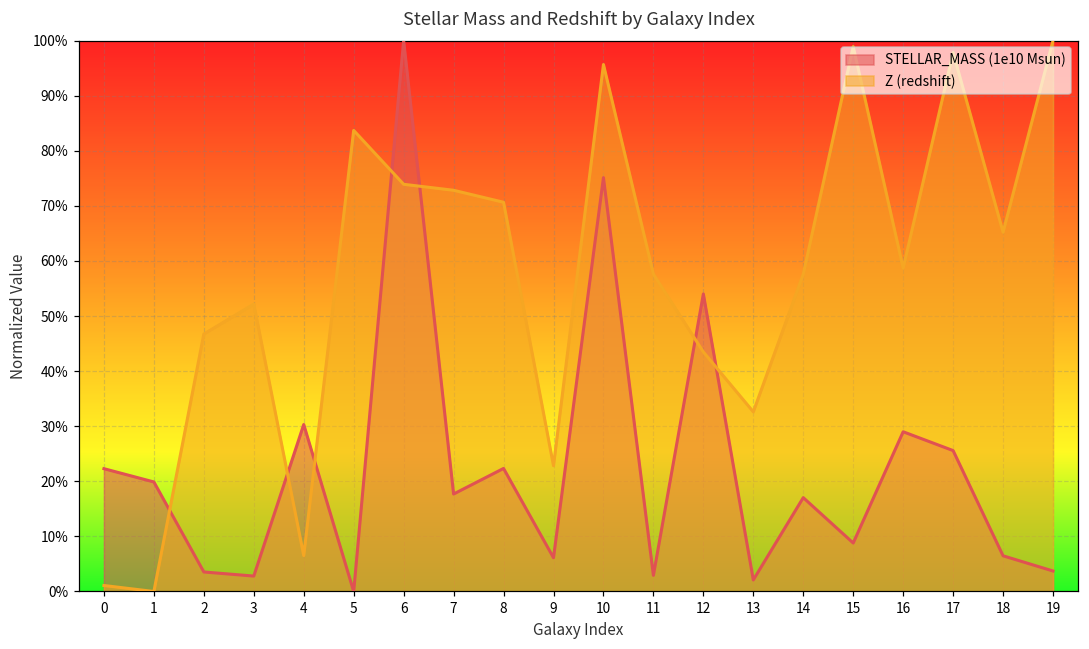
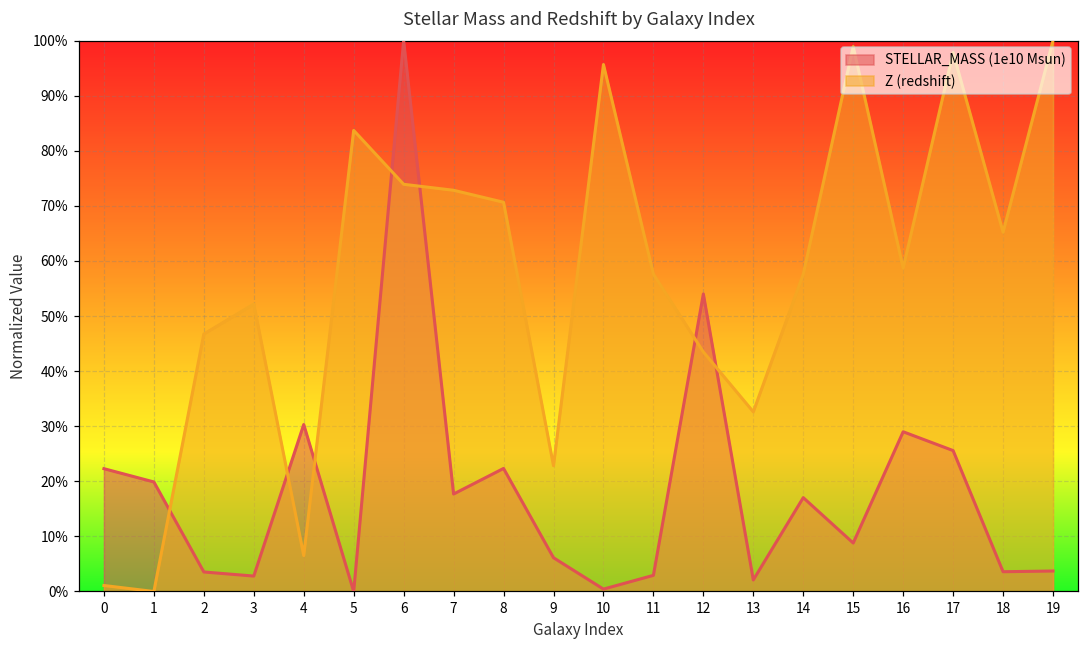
STELLAR_MASS (1e10 Msun), 10: 75% -> 0%
STELLAR_MASS (1e10 Msun), 18: 6% -> 4%
